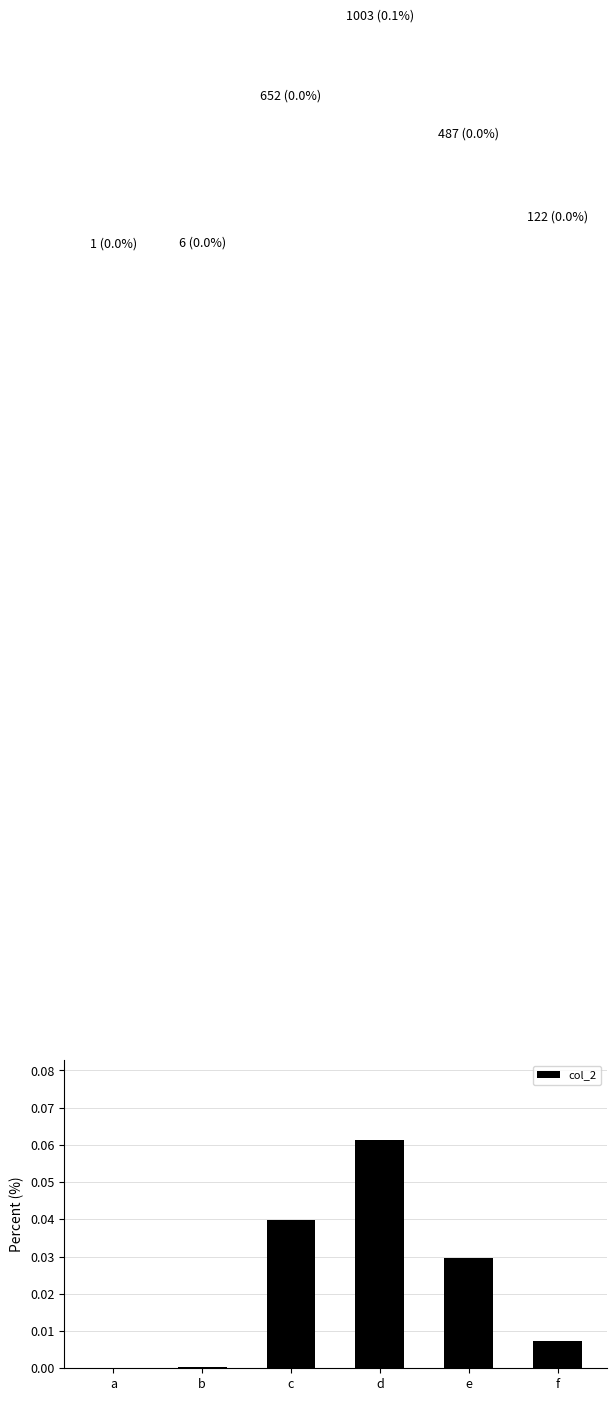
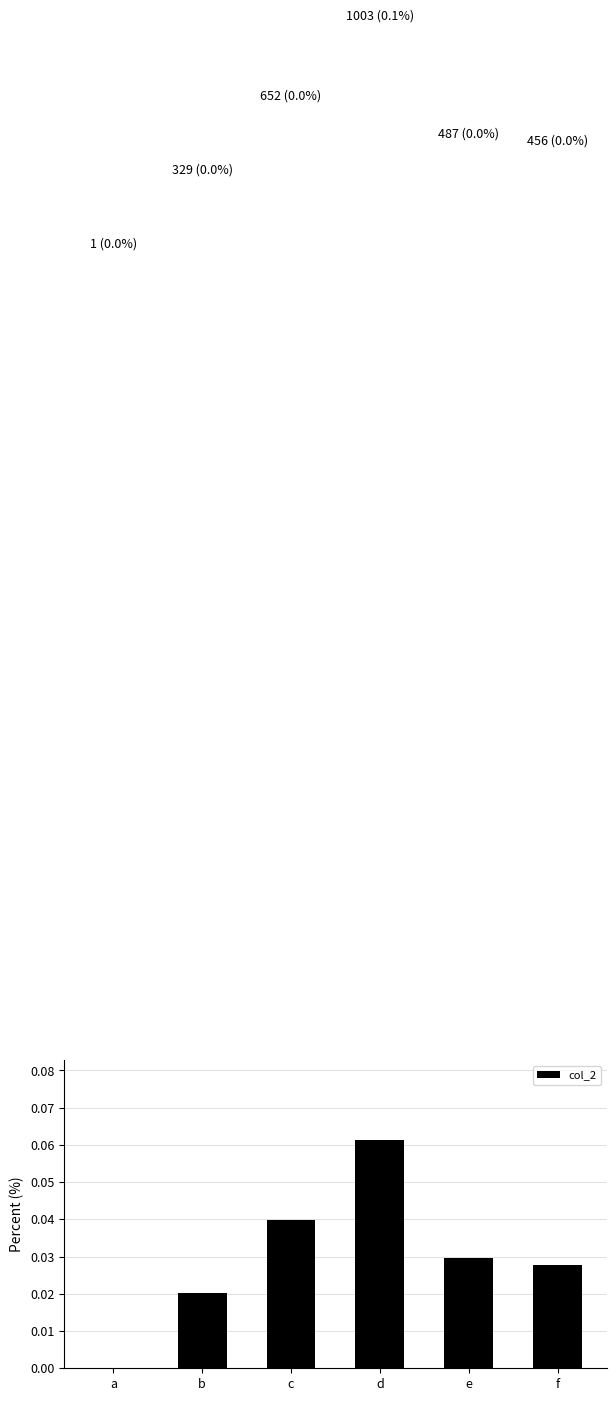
b: 6 -> 329
f: 122 -> 456
